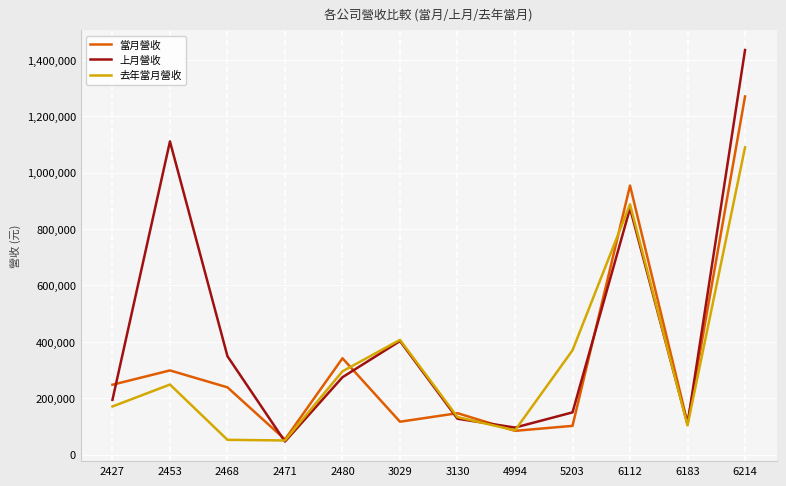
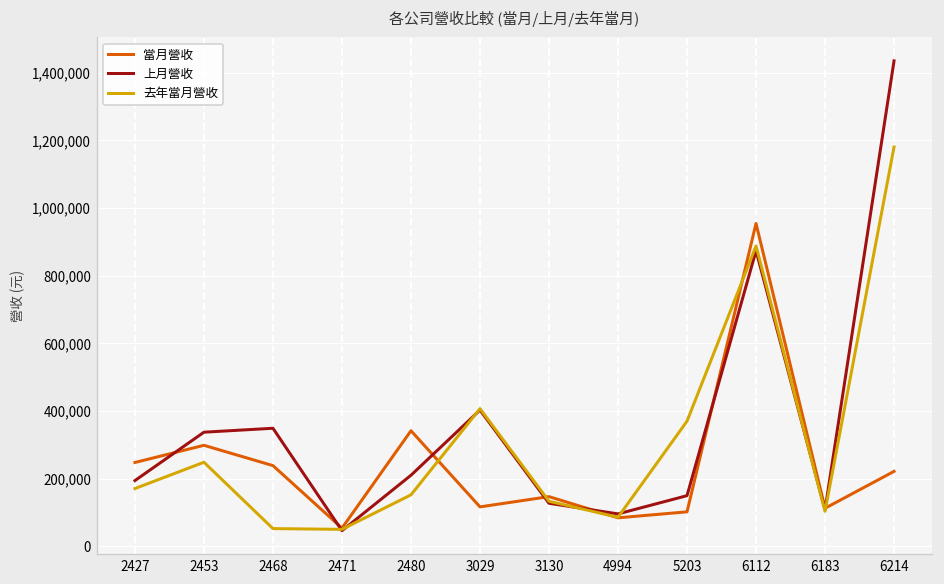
上月營收, 2453: 1,110,000 -> 340,000
上月營收, 2480: 270,000 -> 210,000
去年當月營收, 2480: 300,000 -> 150,000
當月營收, 6214: 1,270,000 -> 220,000
去年當月營收, 6214: 1,090,000 -> 1,180,000
